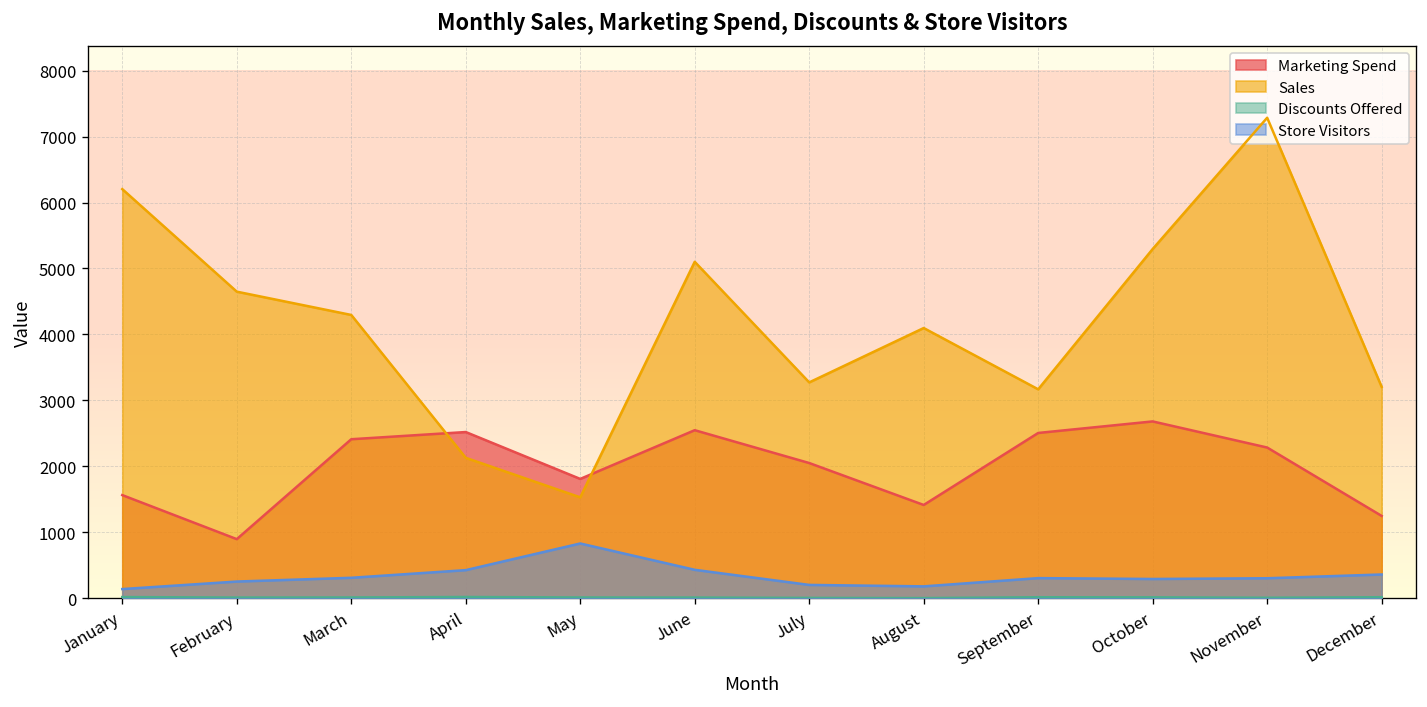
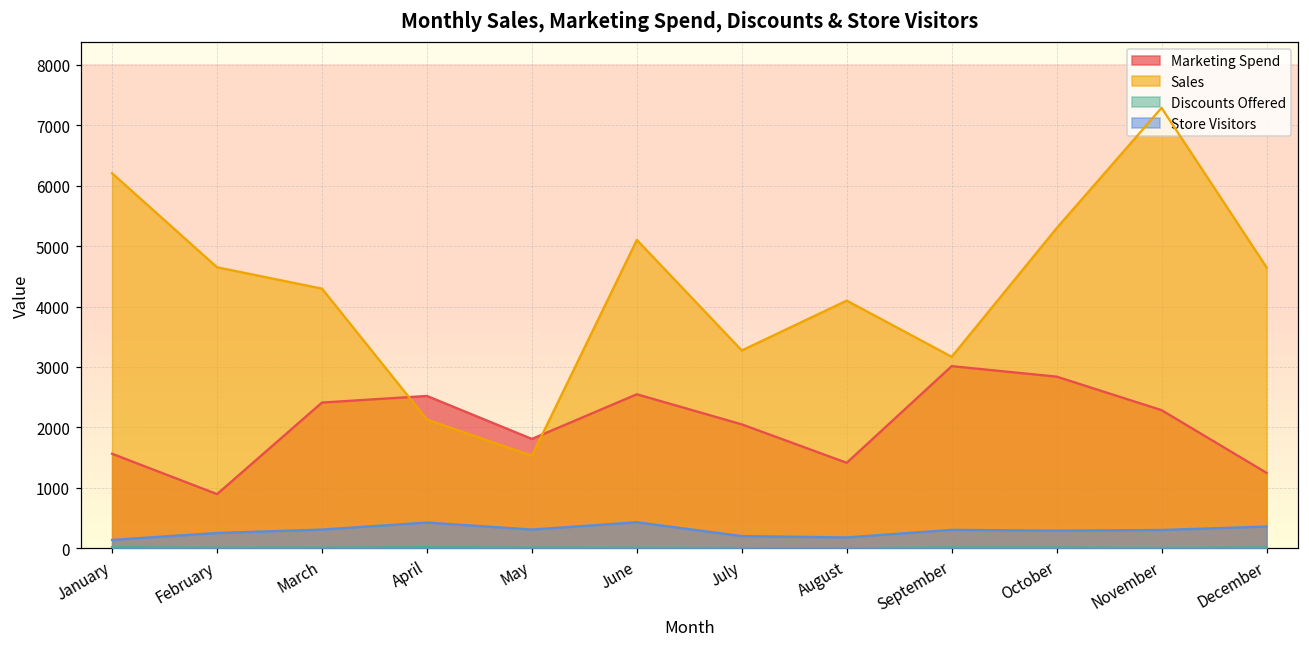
Store Visitors, May: 800 -> 300
Marketing Spend, September: 2500 -> 3000
Marketing Spend, October: 2700 -> 2800
Sales, December: 3200 -> 4600
